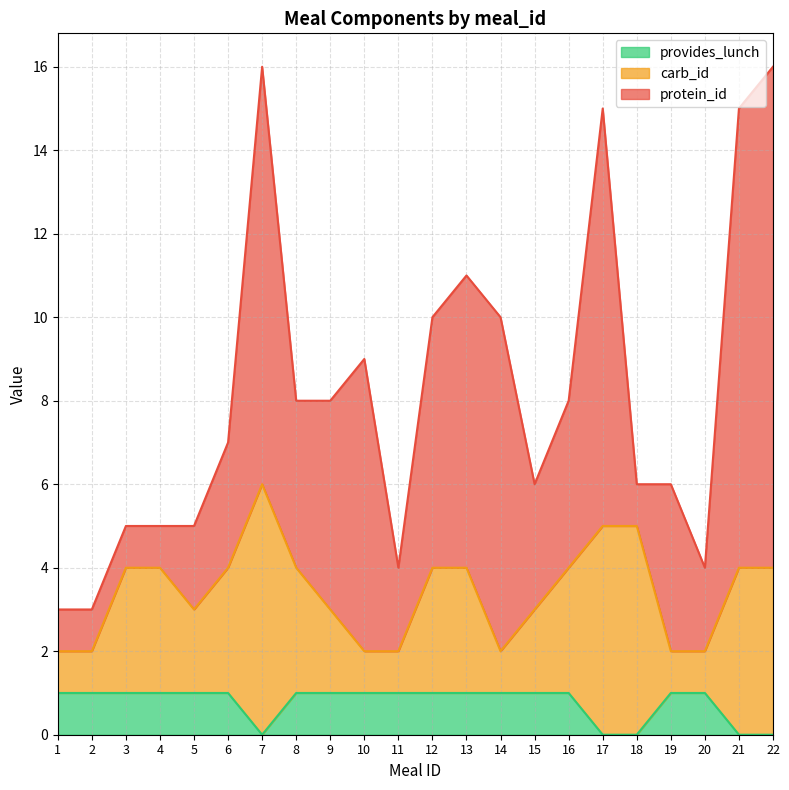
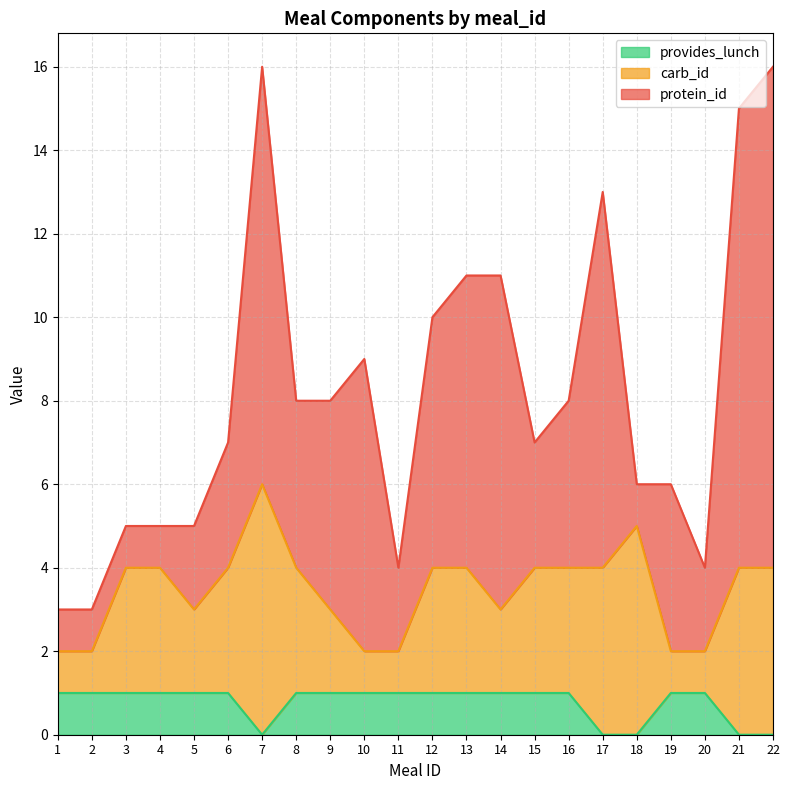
carb_id, 14: 1 -> 2
carb_id, 15: 2 -> 3
carb_id, 17: 5 -> 4
protein_id, 17: 10 -> 9
